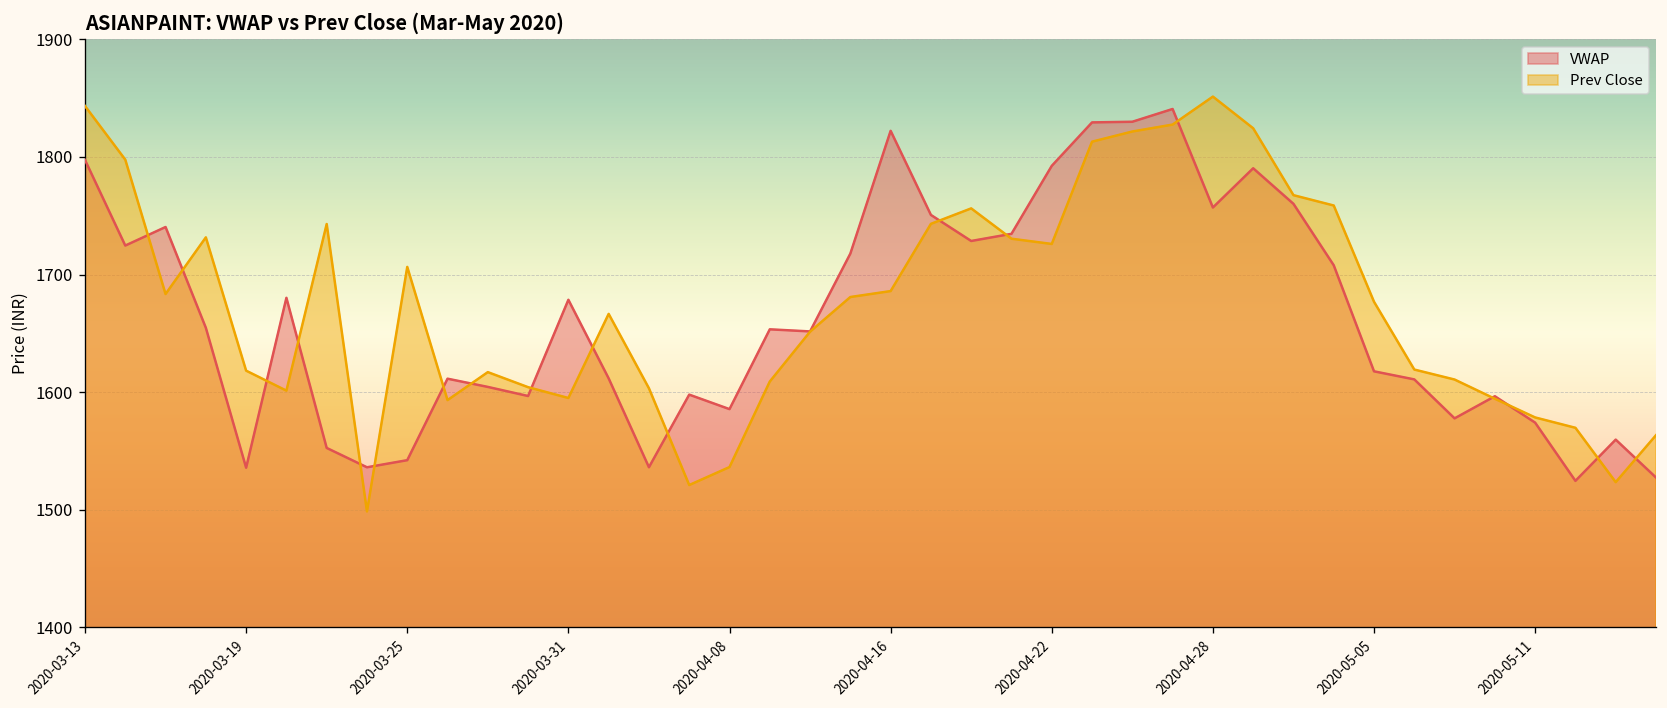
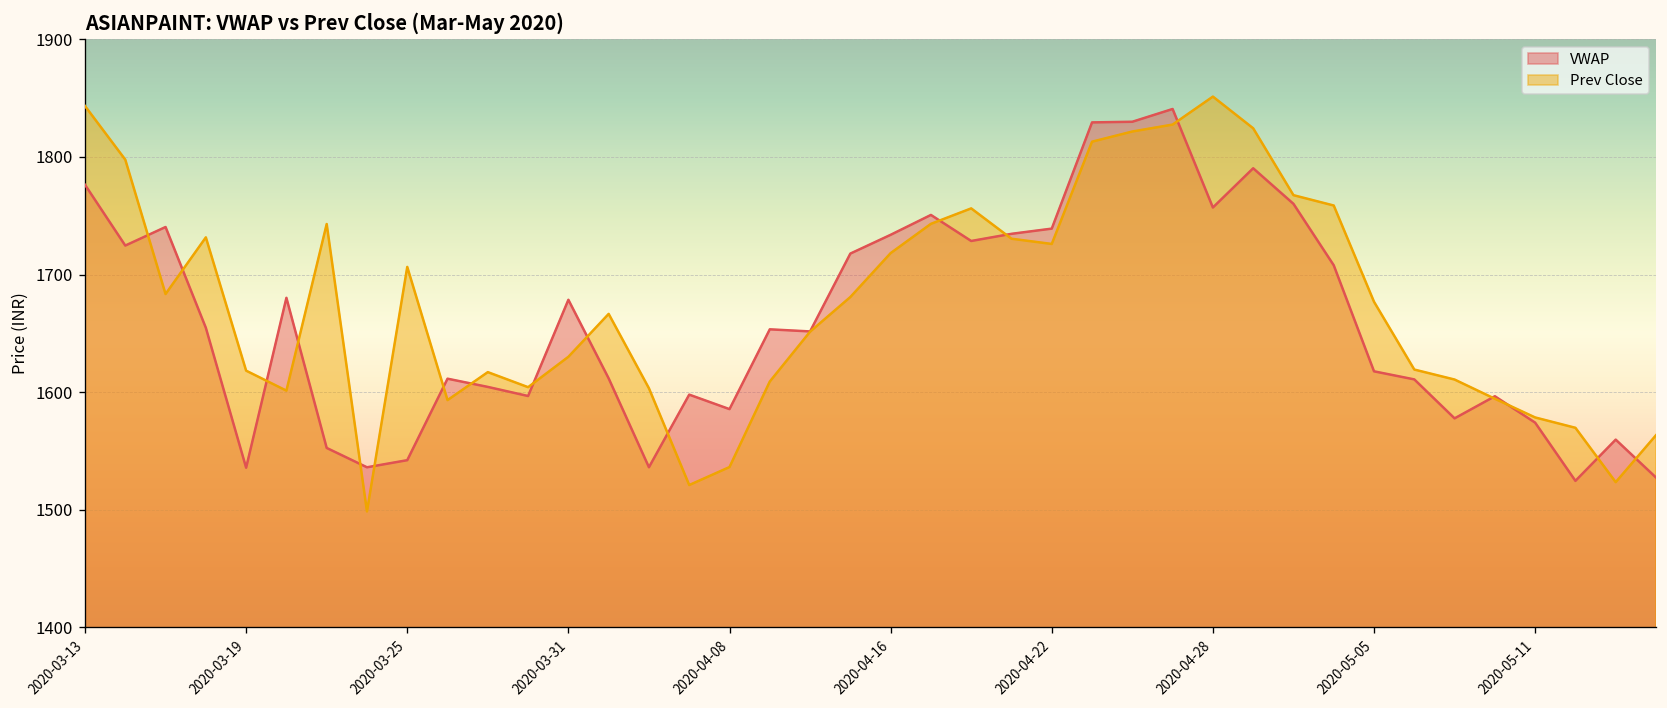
VWAP, 2020-03-13: 1800 -> 1780
Prev Close, 2020-03-31: 1590 -> 1630
VWAP, 2020-04-16: 1820 -> 1730
Prev Close, 2020-04-16: 1690 -> 1720
VWAP, 2020-04-22: 1790 -> 1740
